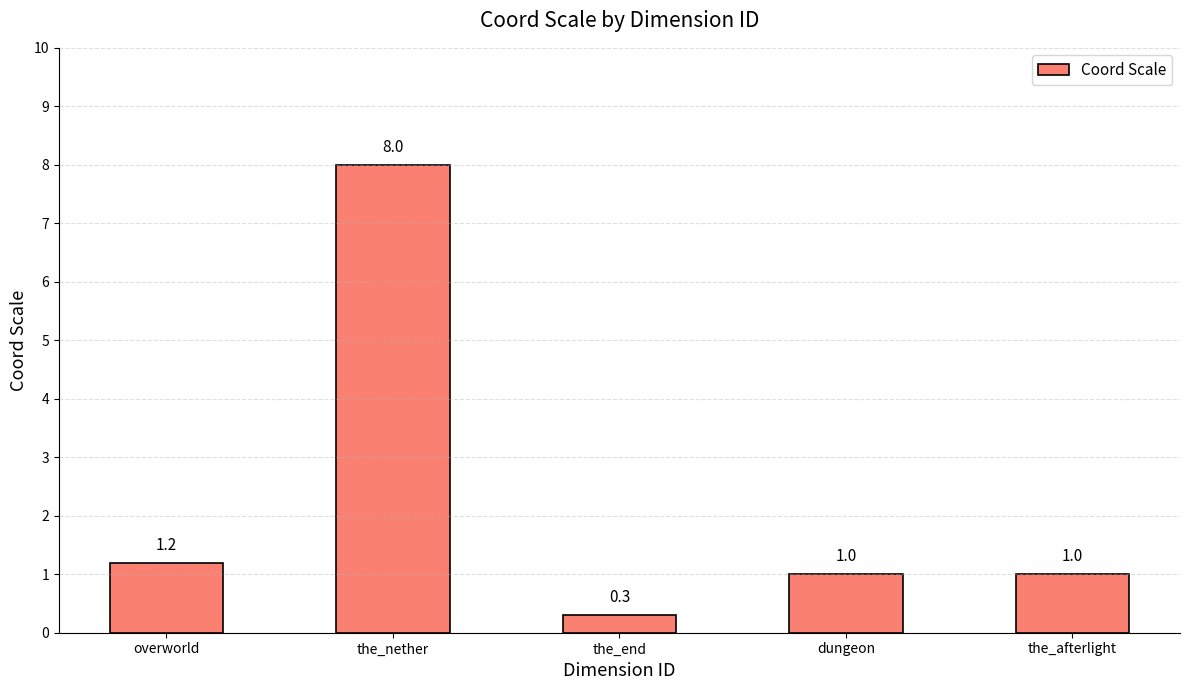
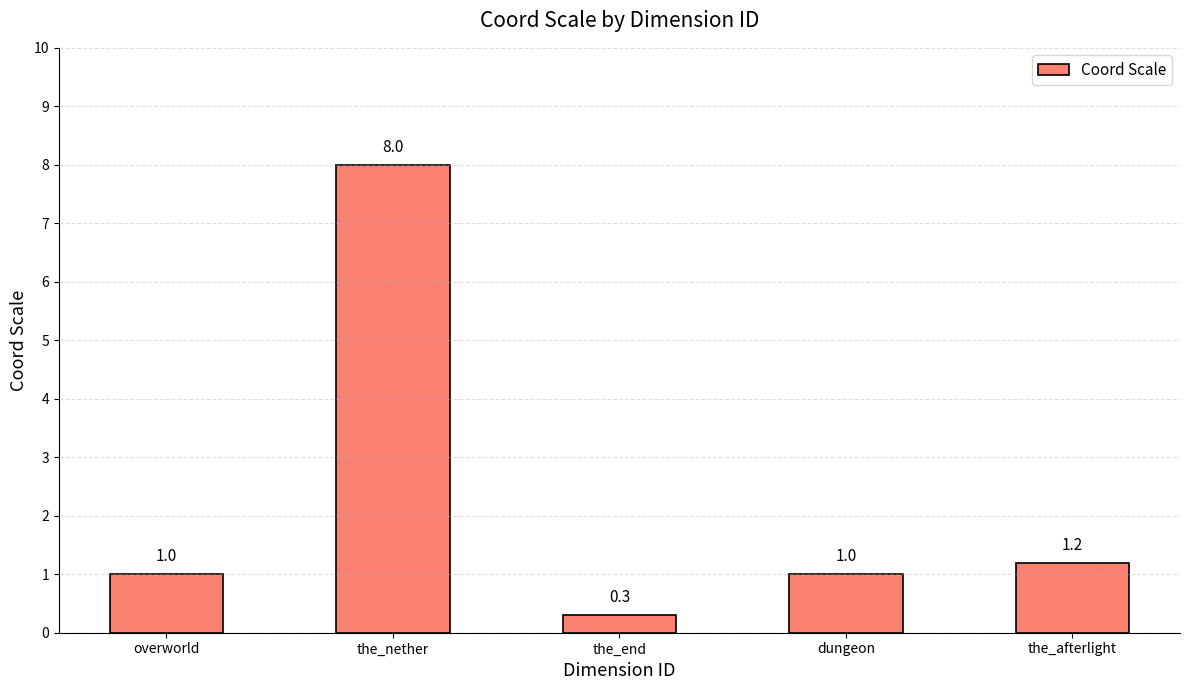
overworld: 1.2 -> 1.0
the_afterlight: 1.0 -> 1.2
